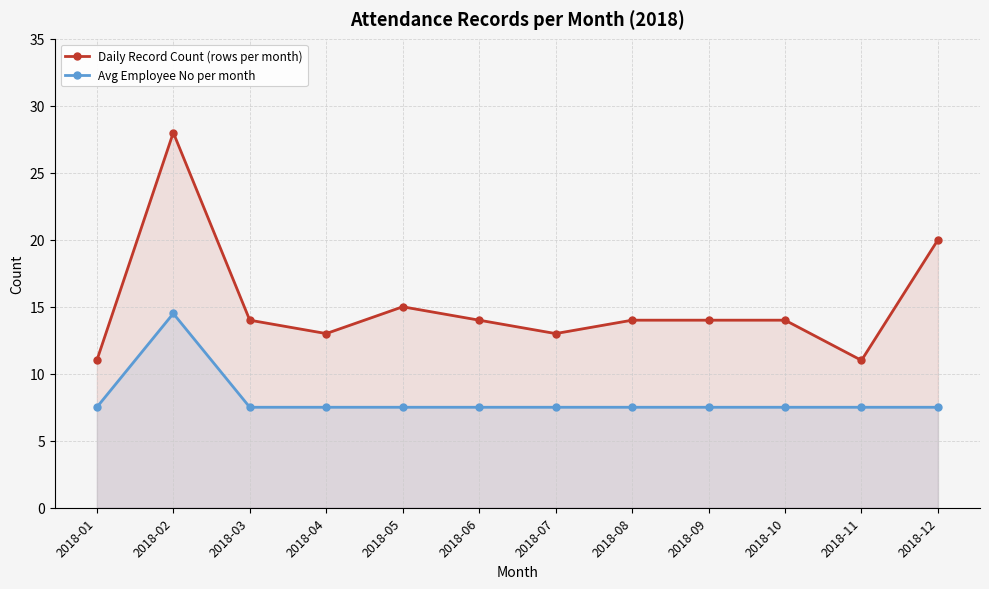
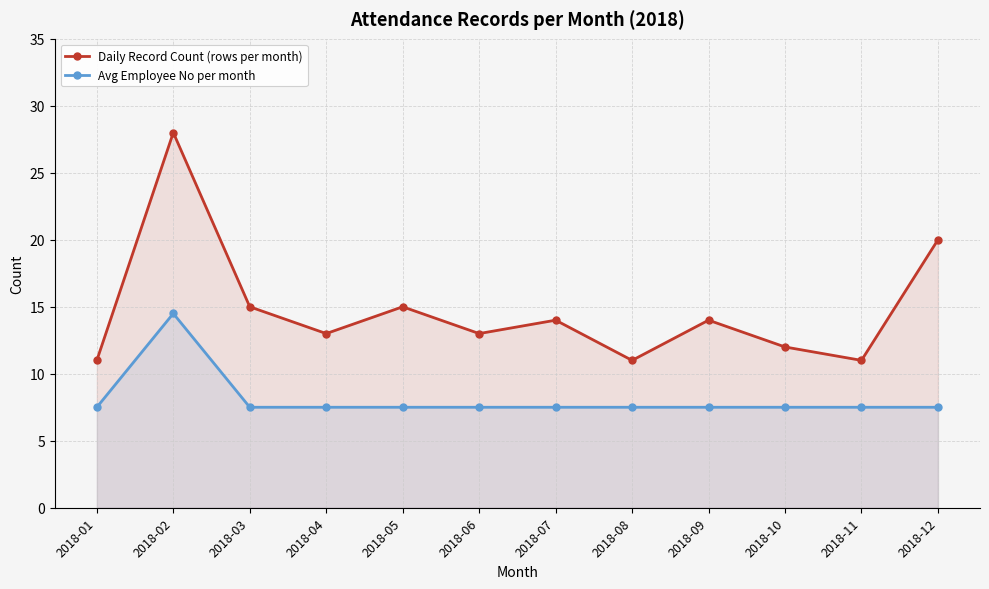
Daily Record Count (rows per month), 2018-03: 14 -> 15
Daily Record Count (rows per month), 2018-06: 14 -> 13
Daily Record Count (rows per month), 2018-07: 13 -> 14
Daily Record Count (rows per month), 2018-08: 14 -> 11
Daily Record Count (rows per month), 2018-10: 14 -> 12
